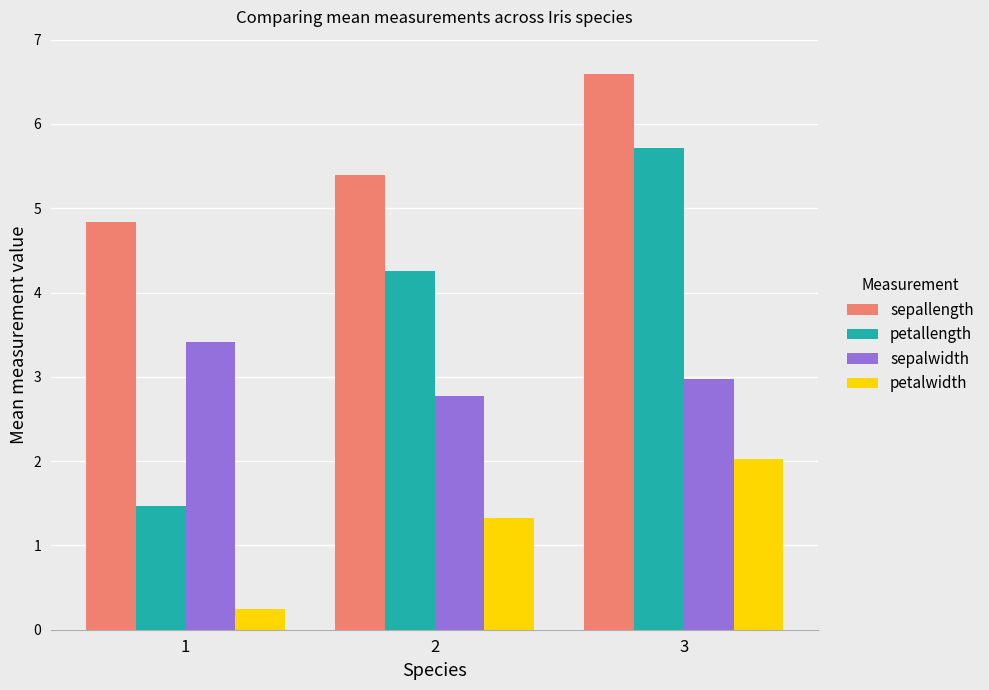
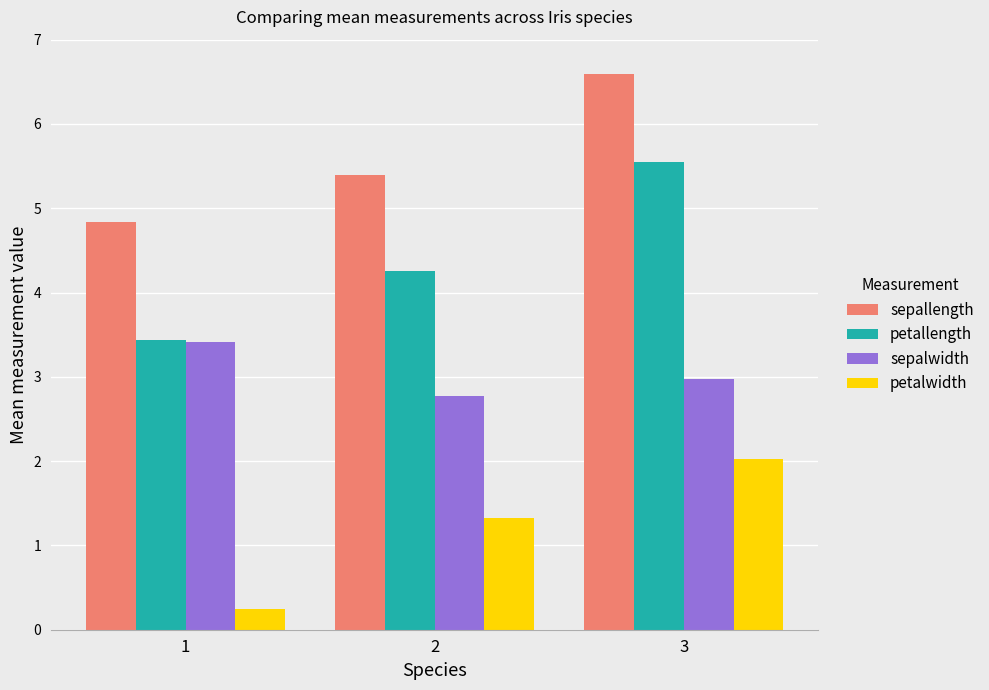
petallength, 1: 1.5 -> 3.4
petallength, 3: 5.7 -> 5.6
